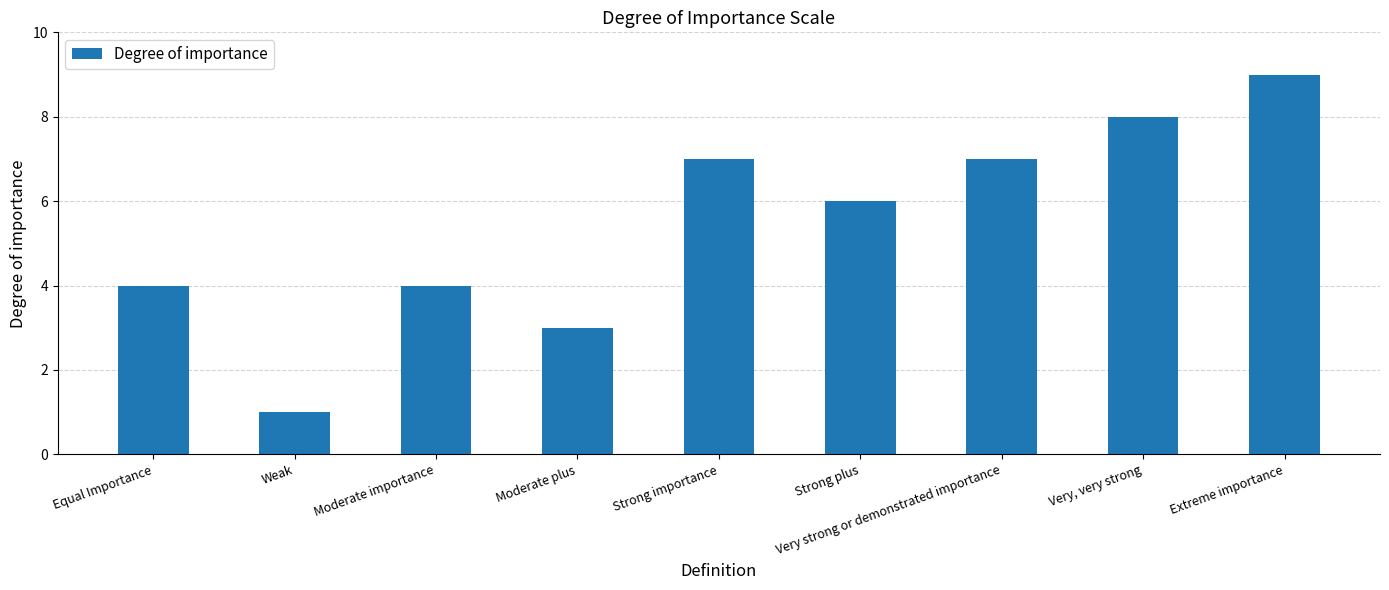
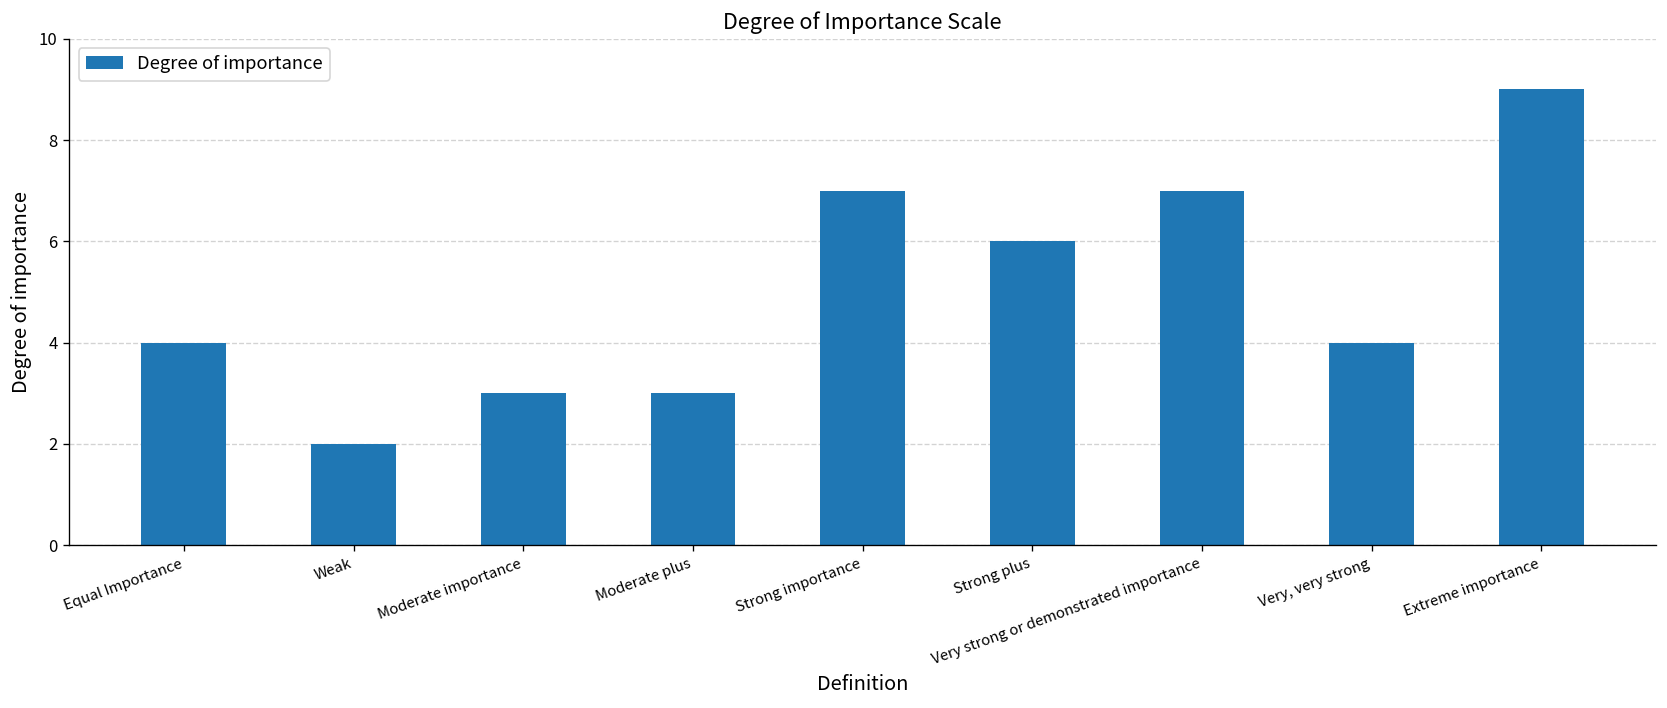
Weak: 1 -> 2
Moderate importance: 4 -> 3
Very, very strong: 8 -> 4
